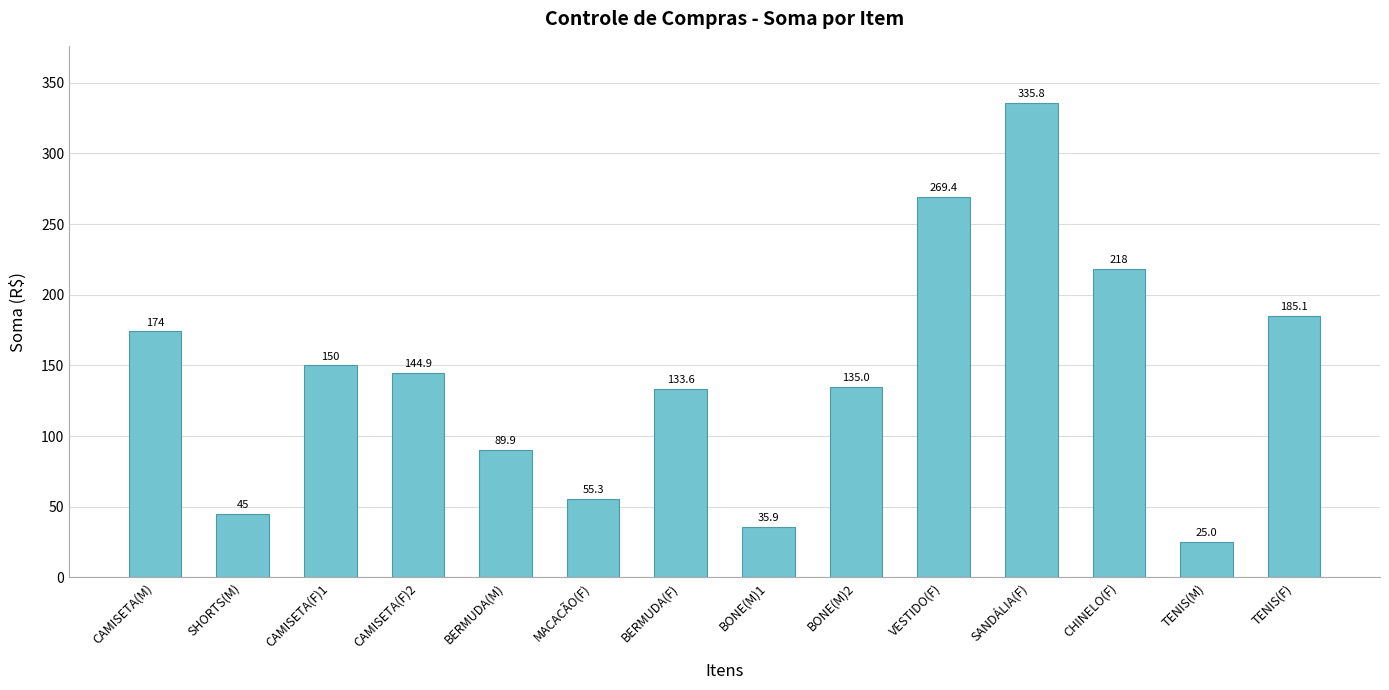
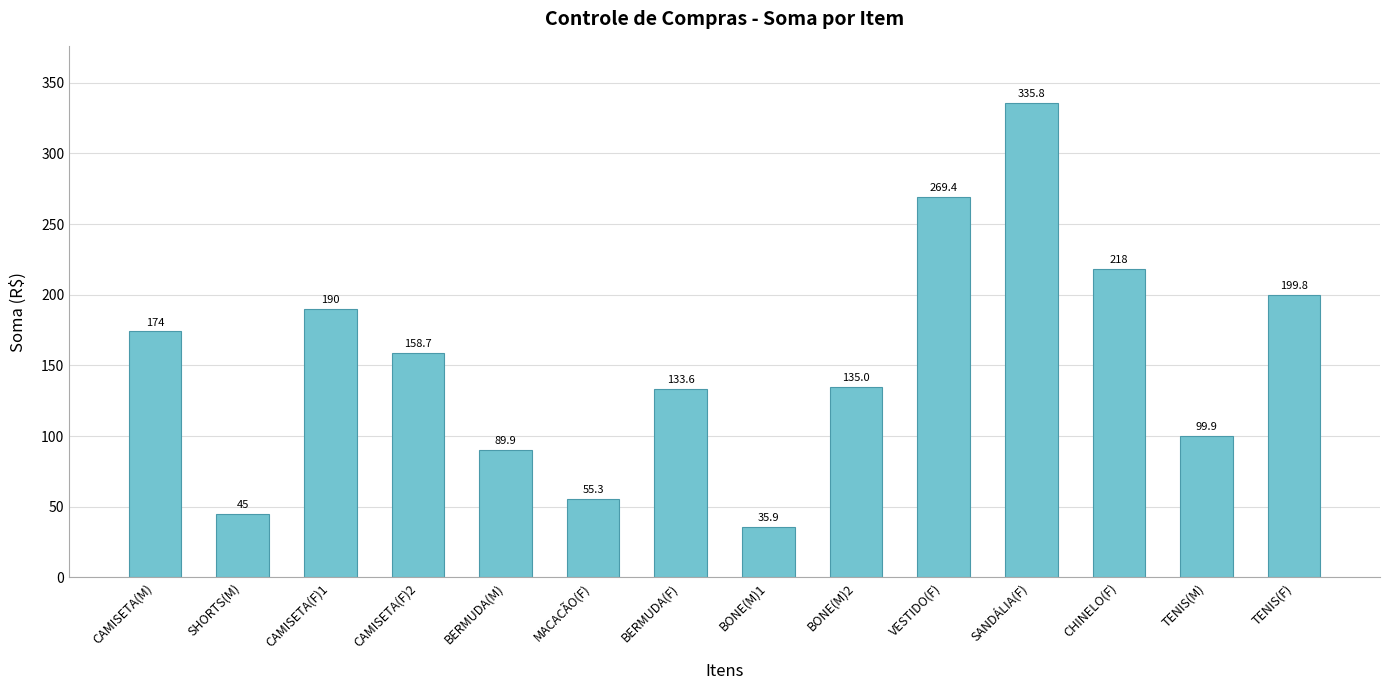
CAMISETA(F)1: 150 -> 190
CAMISETA(F)2: 144.9 -> 158.7
TENIS(M): 25.0 -> 99.9
TENIS(F): 185.1 -> 199.8
